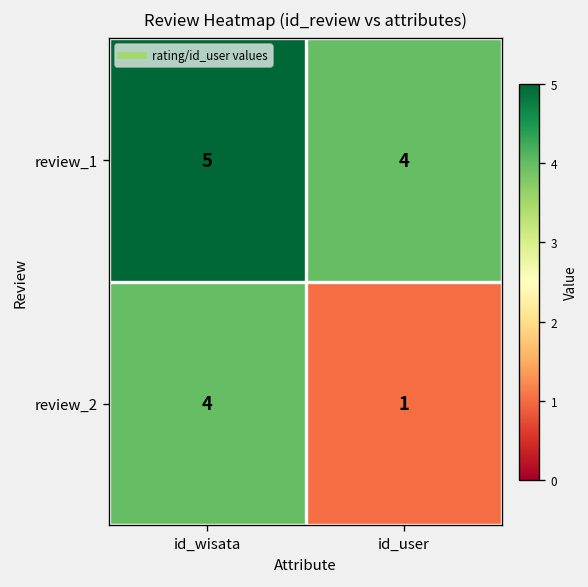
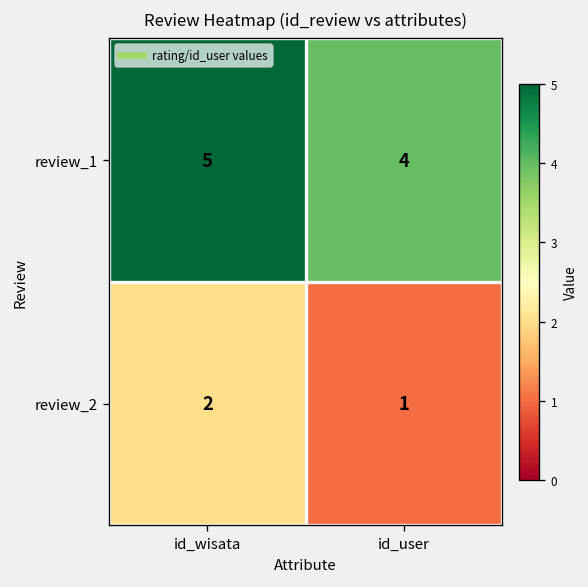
review_2, id_wisata: 4 -> 2
